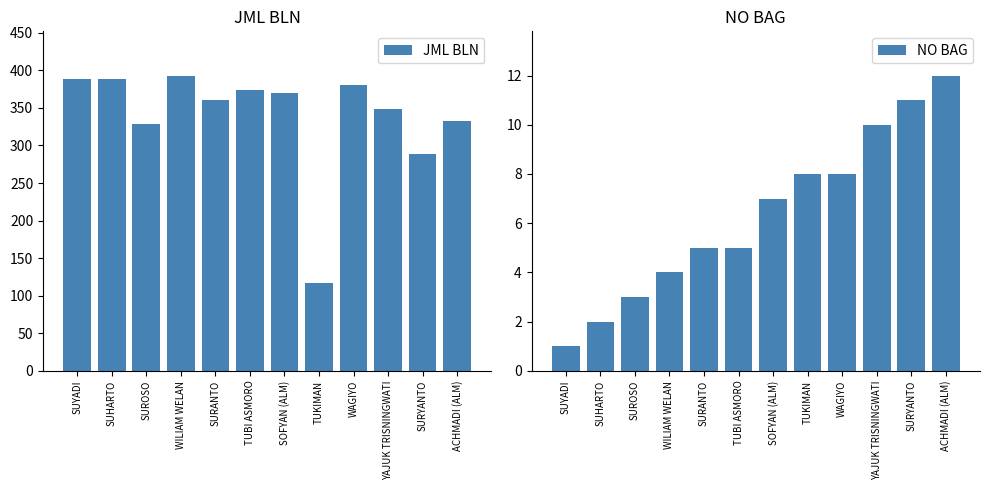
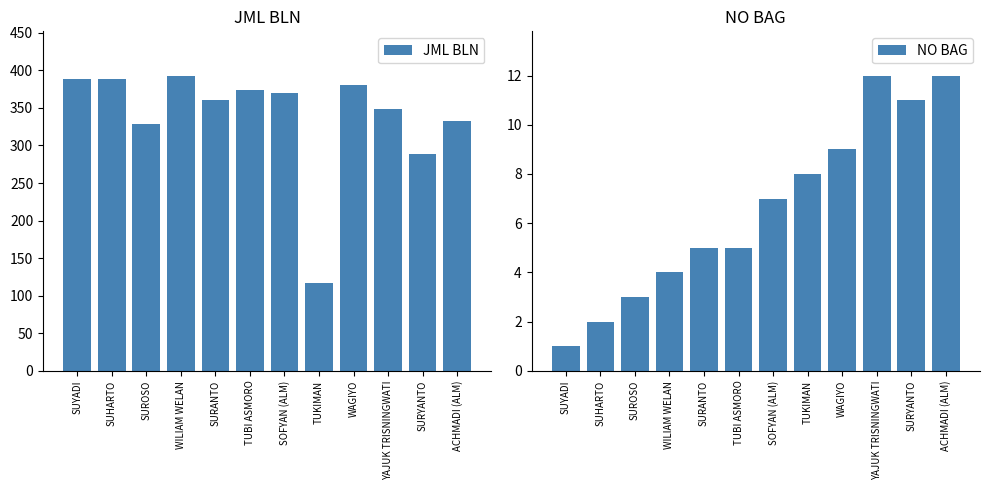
NO BAG, WAGIYO: 8 -> 9
NO BAG, YAJUK TRISNINGWATI: 10 -> 12
